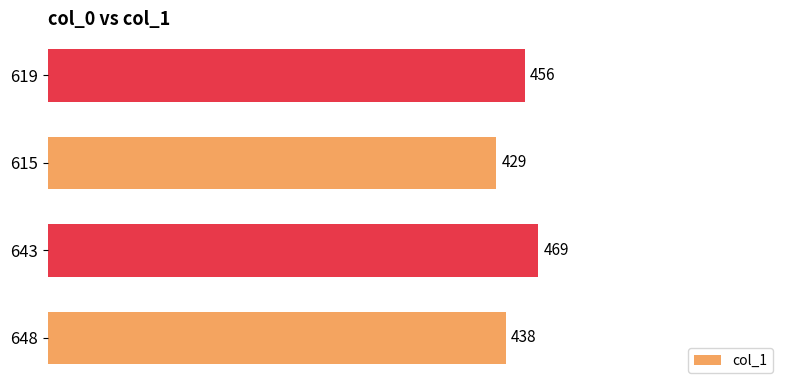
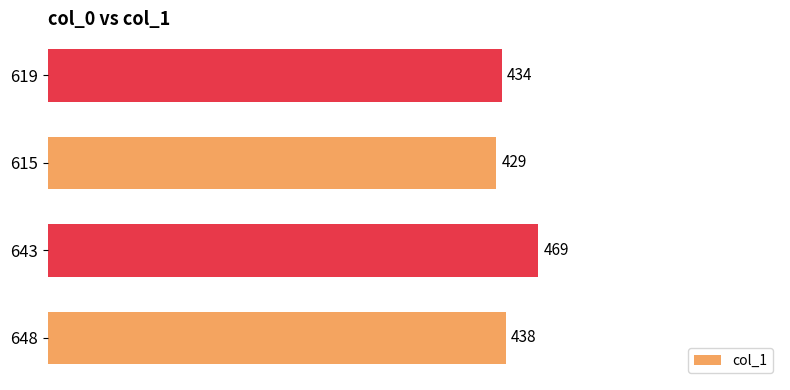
619: 456 -> 434
